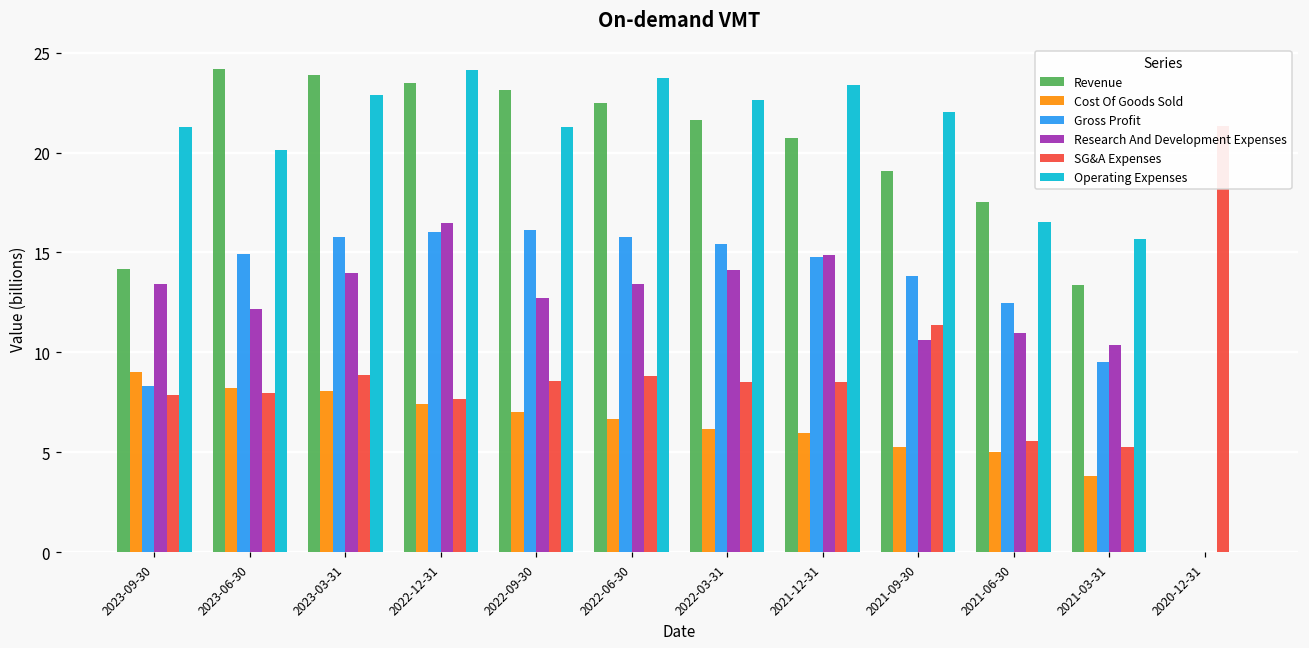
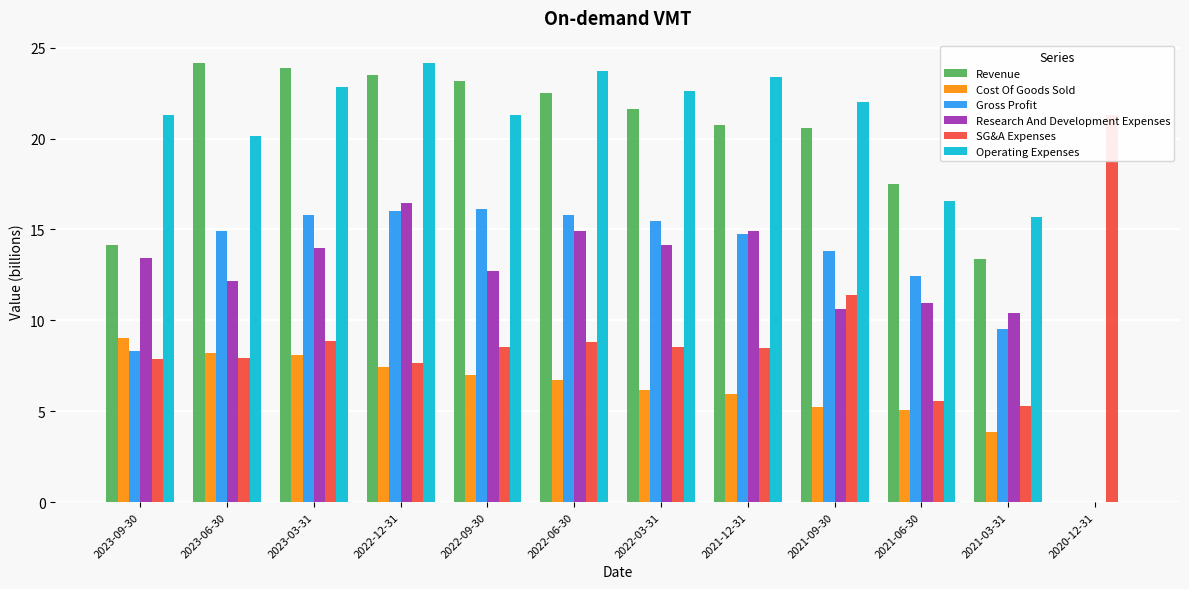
Research And Development Expenses, 2022-06-30: 13.4 -> 14.9
Revenue, 2021-09-30: 19.1 -> 20.6
